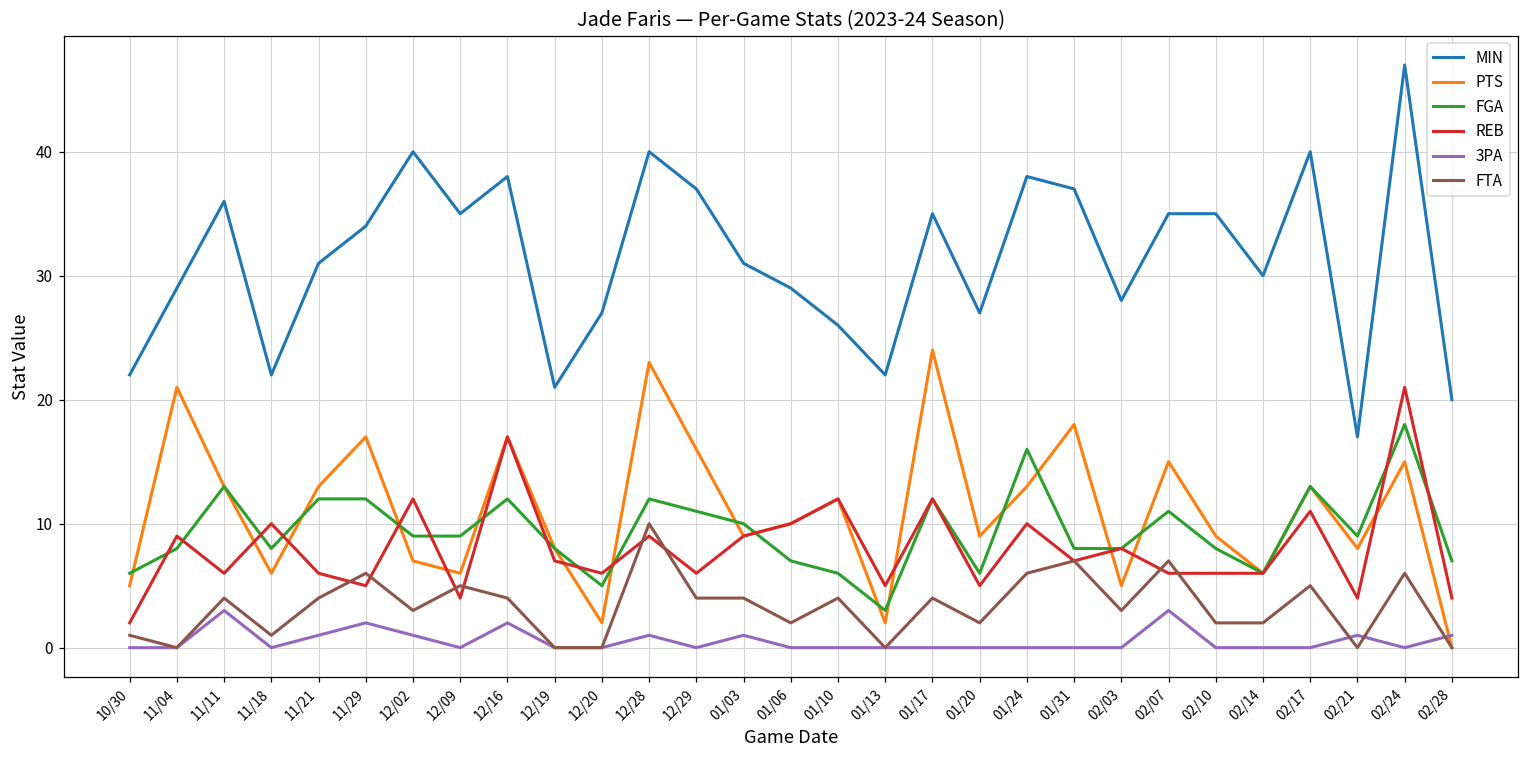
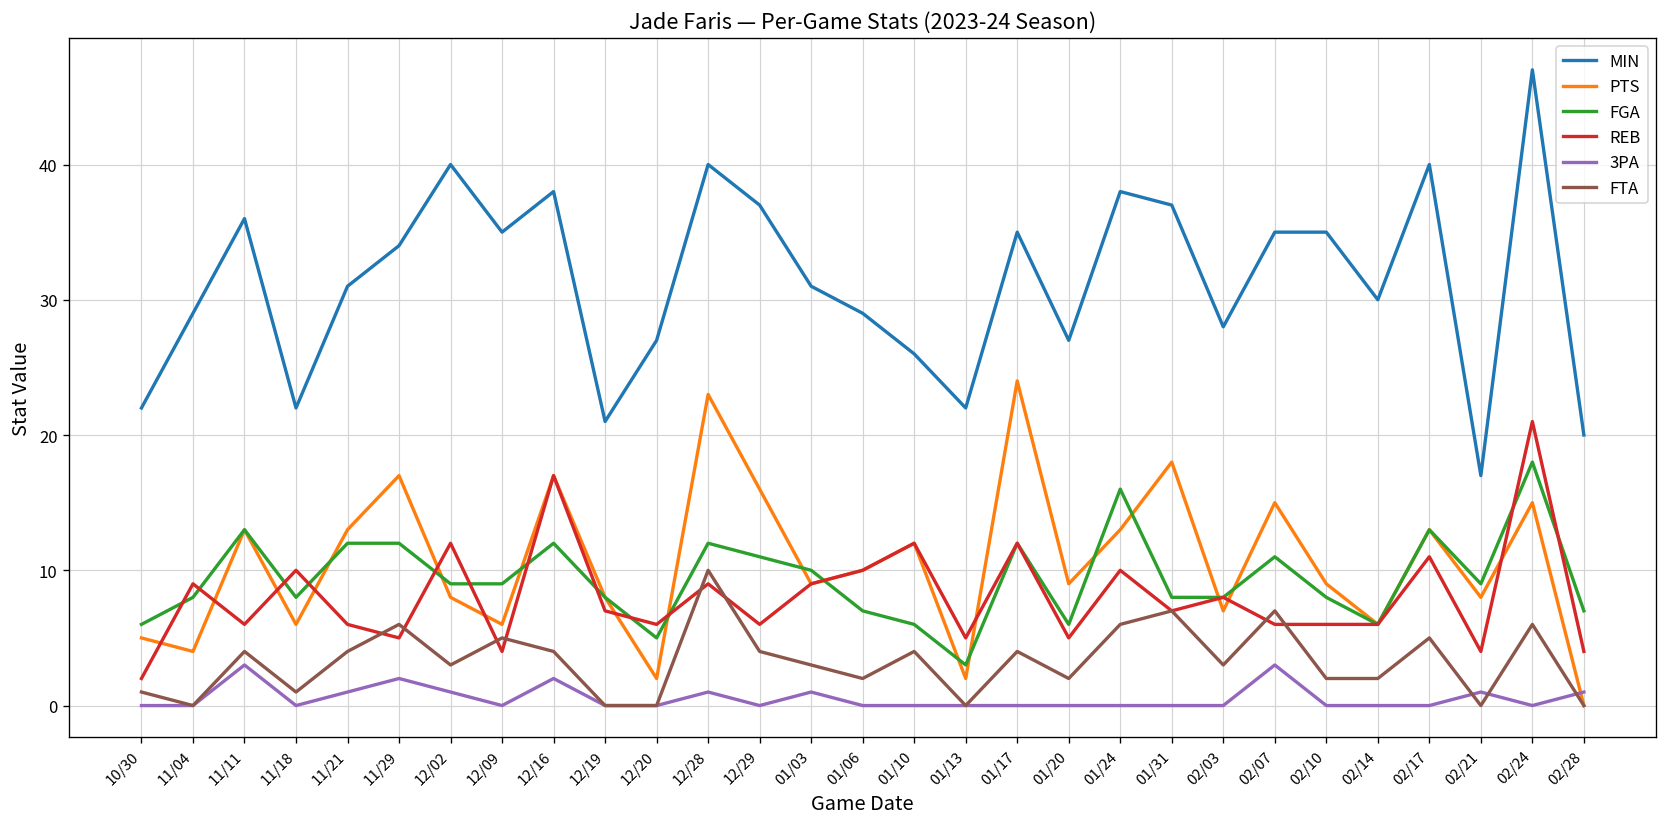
PTS, 11/04: 21 -> 4
PTS, 12/02: 7 -> 8
FTA, 01/03: 4 -> 3
PTS, 02/03: 5 -> 7
